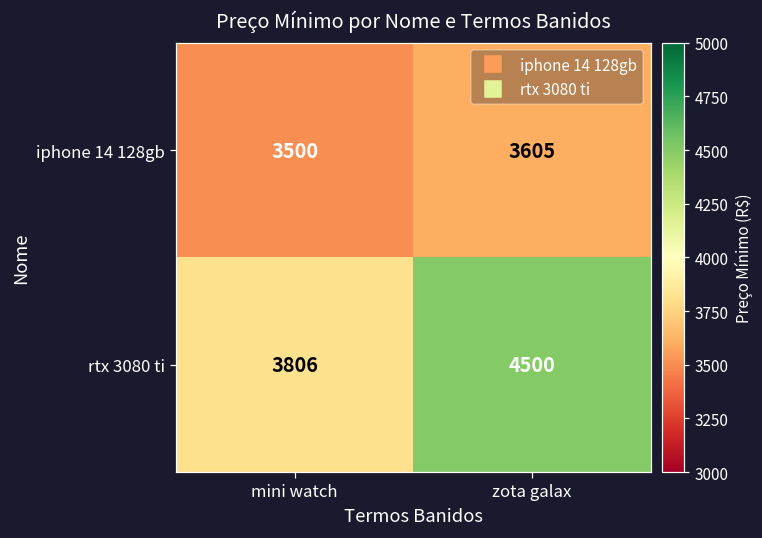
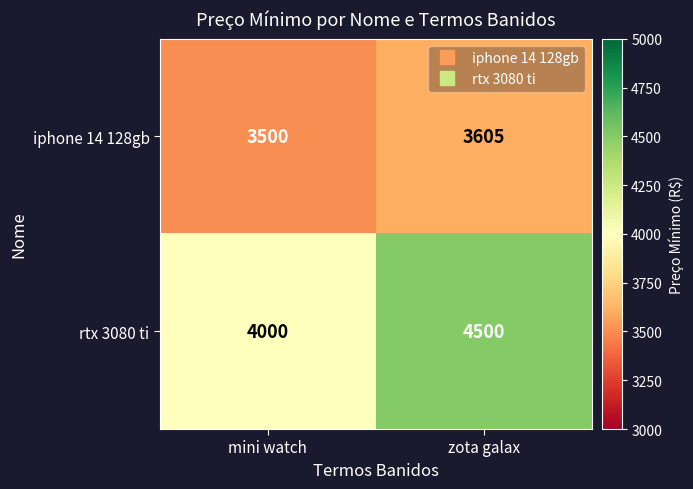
rtx 3080 ti, mini watch: 3806 -> 4000
